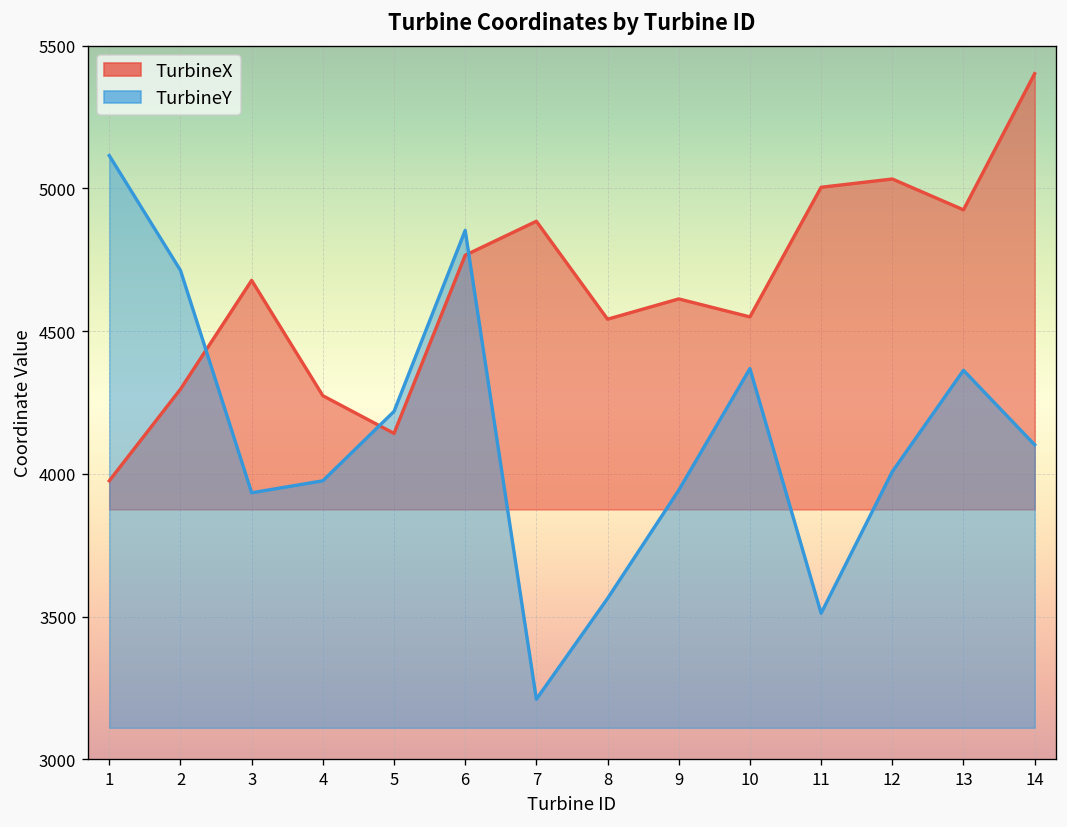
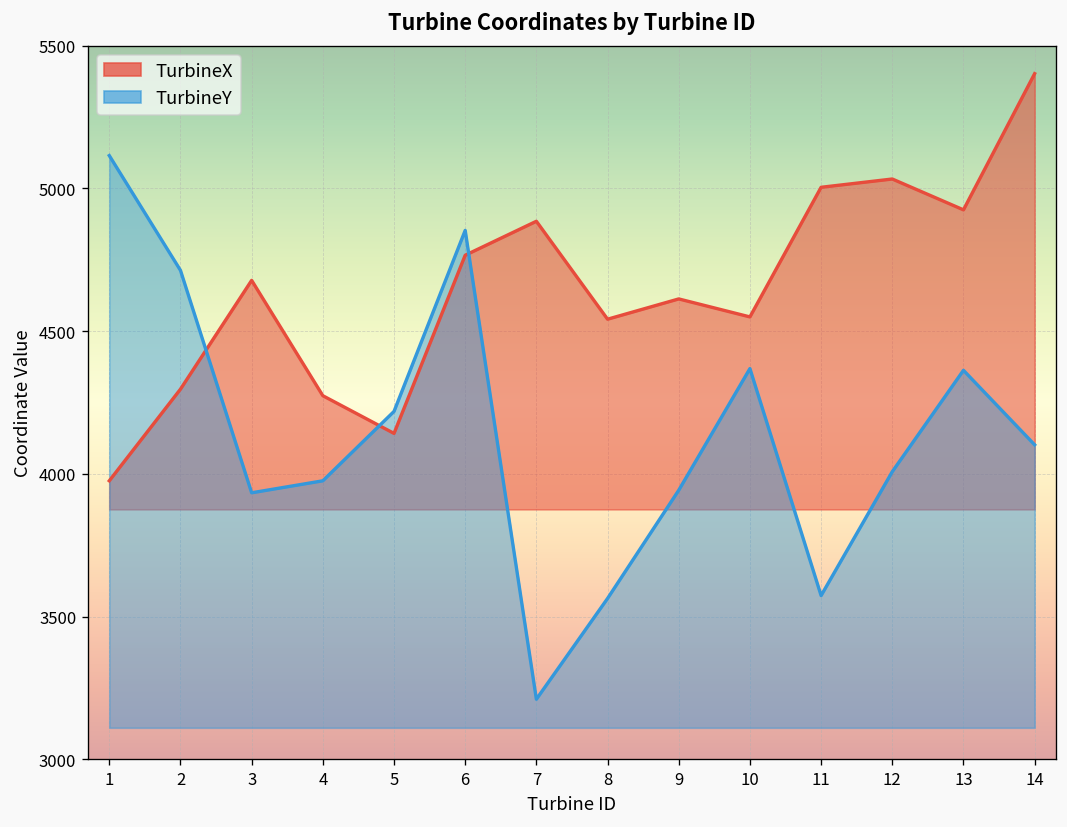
TurbineY, 11: 3510 -> 3570
